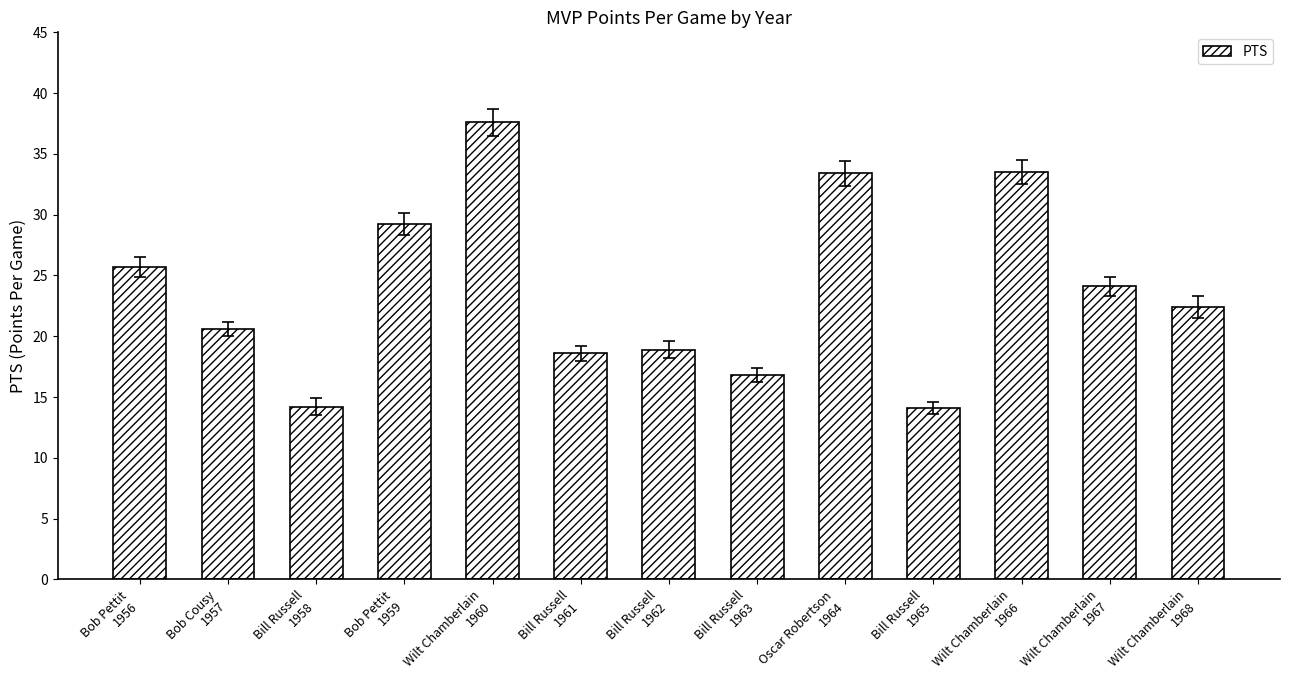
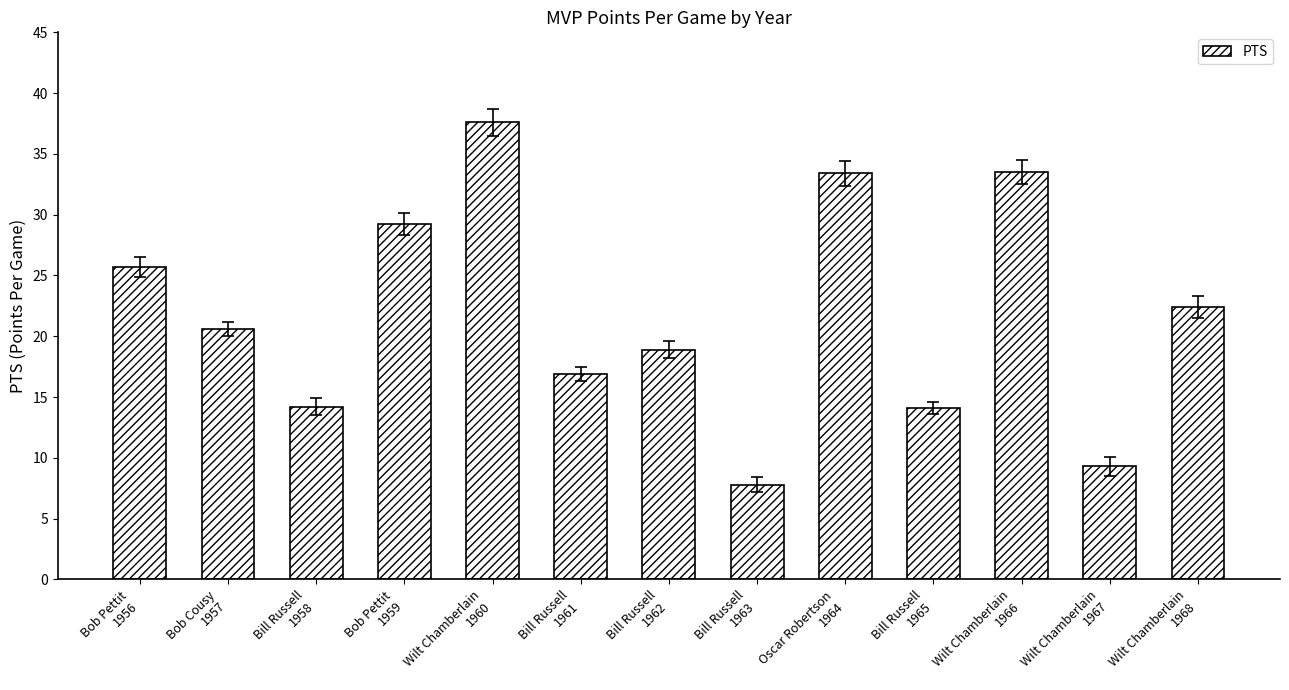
PTS, Bill Russell 1961: 18.6 -> 16.9
PTS, Bill Russell 1963: 16.8 -> 7.8
PTS, Wilt Chamberlain 1967: 24.1 -> 9.3
